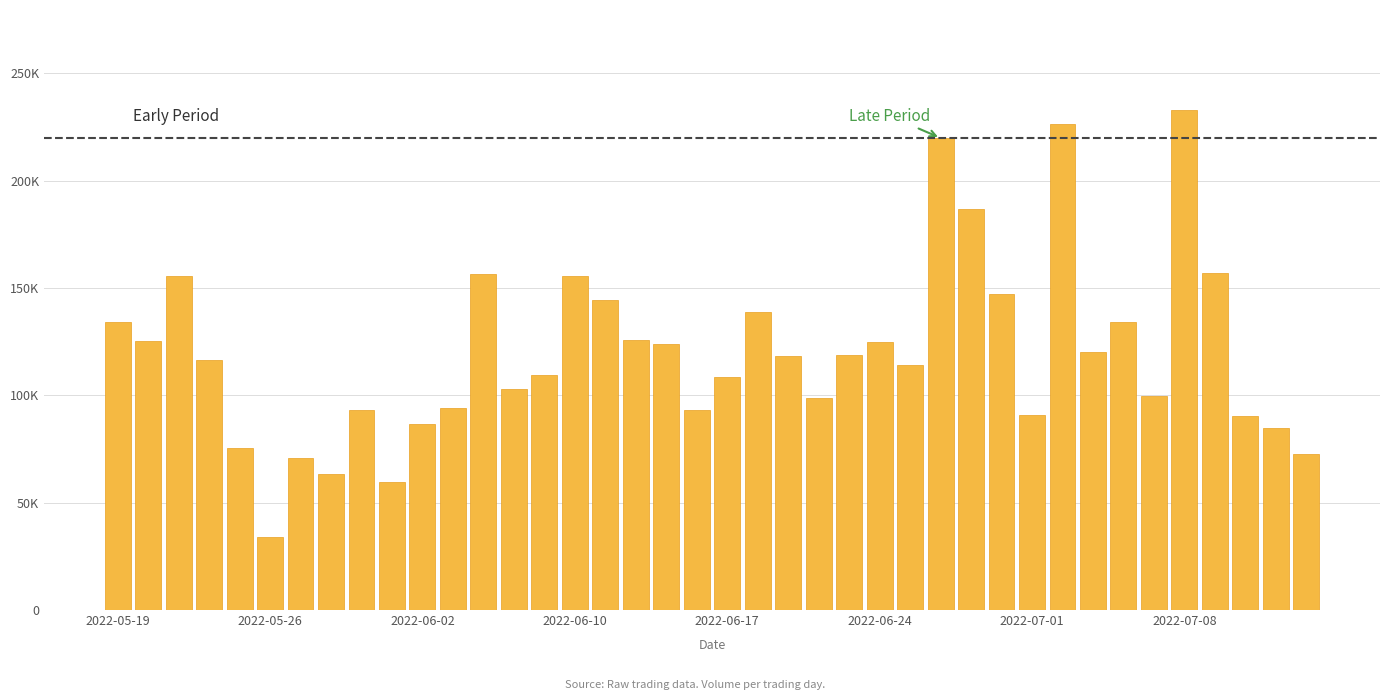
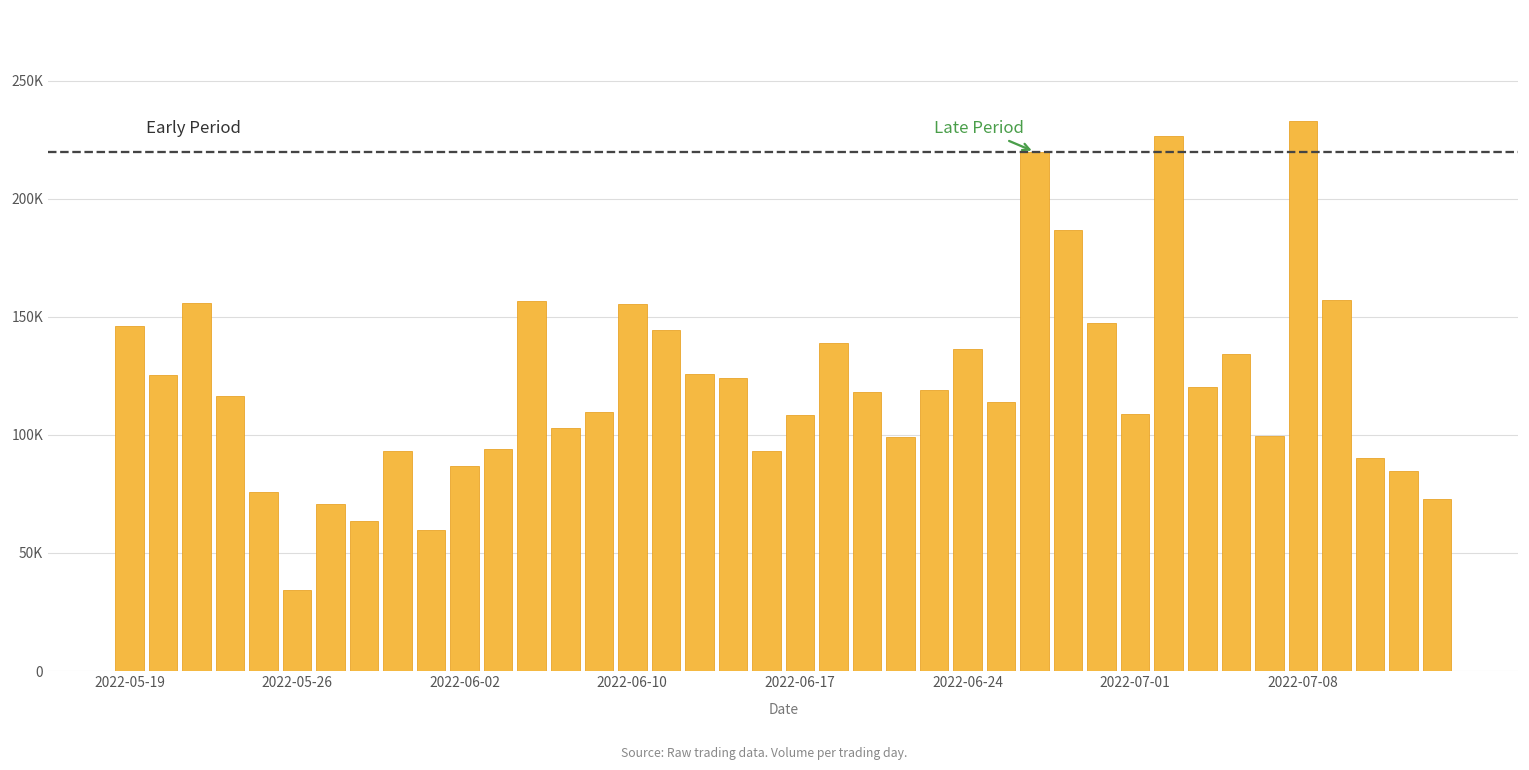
2022-05-19: 134000 -> 146000
2022-06-24: 125000 -> 136000
2022-07-01: 91000 -> 109000
